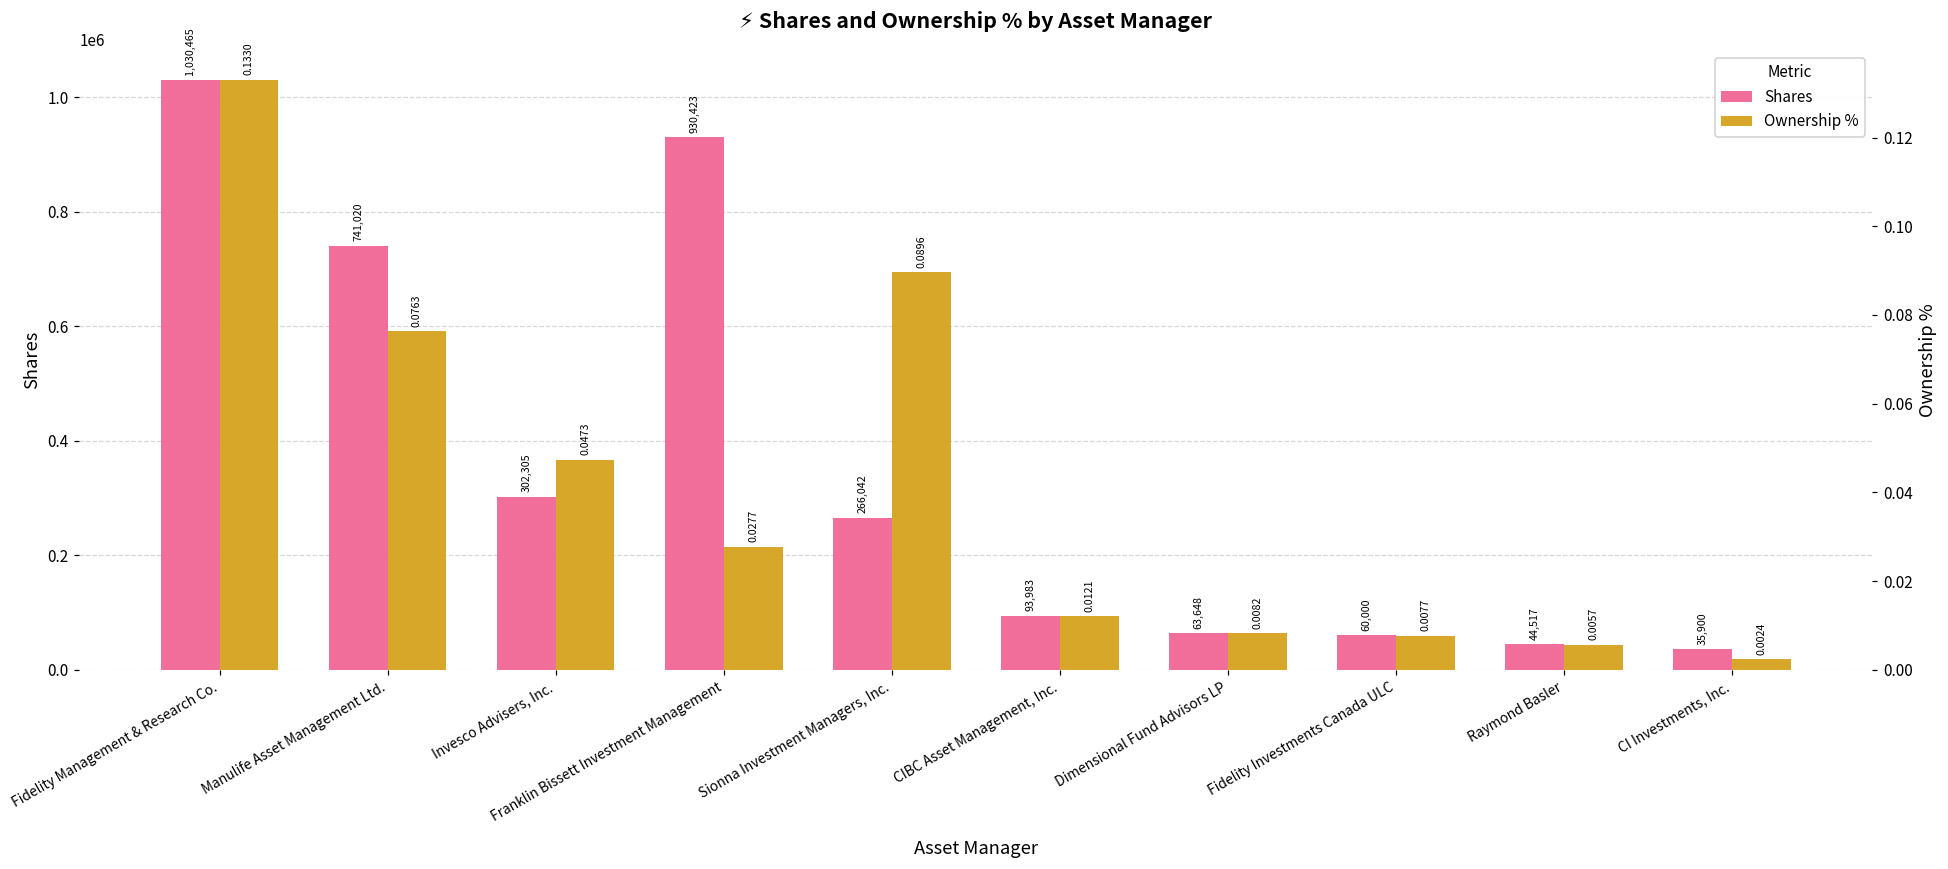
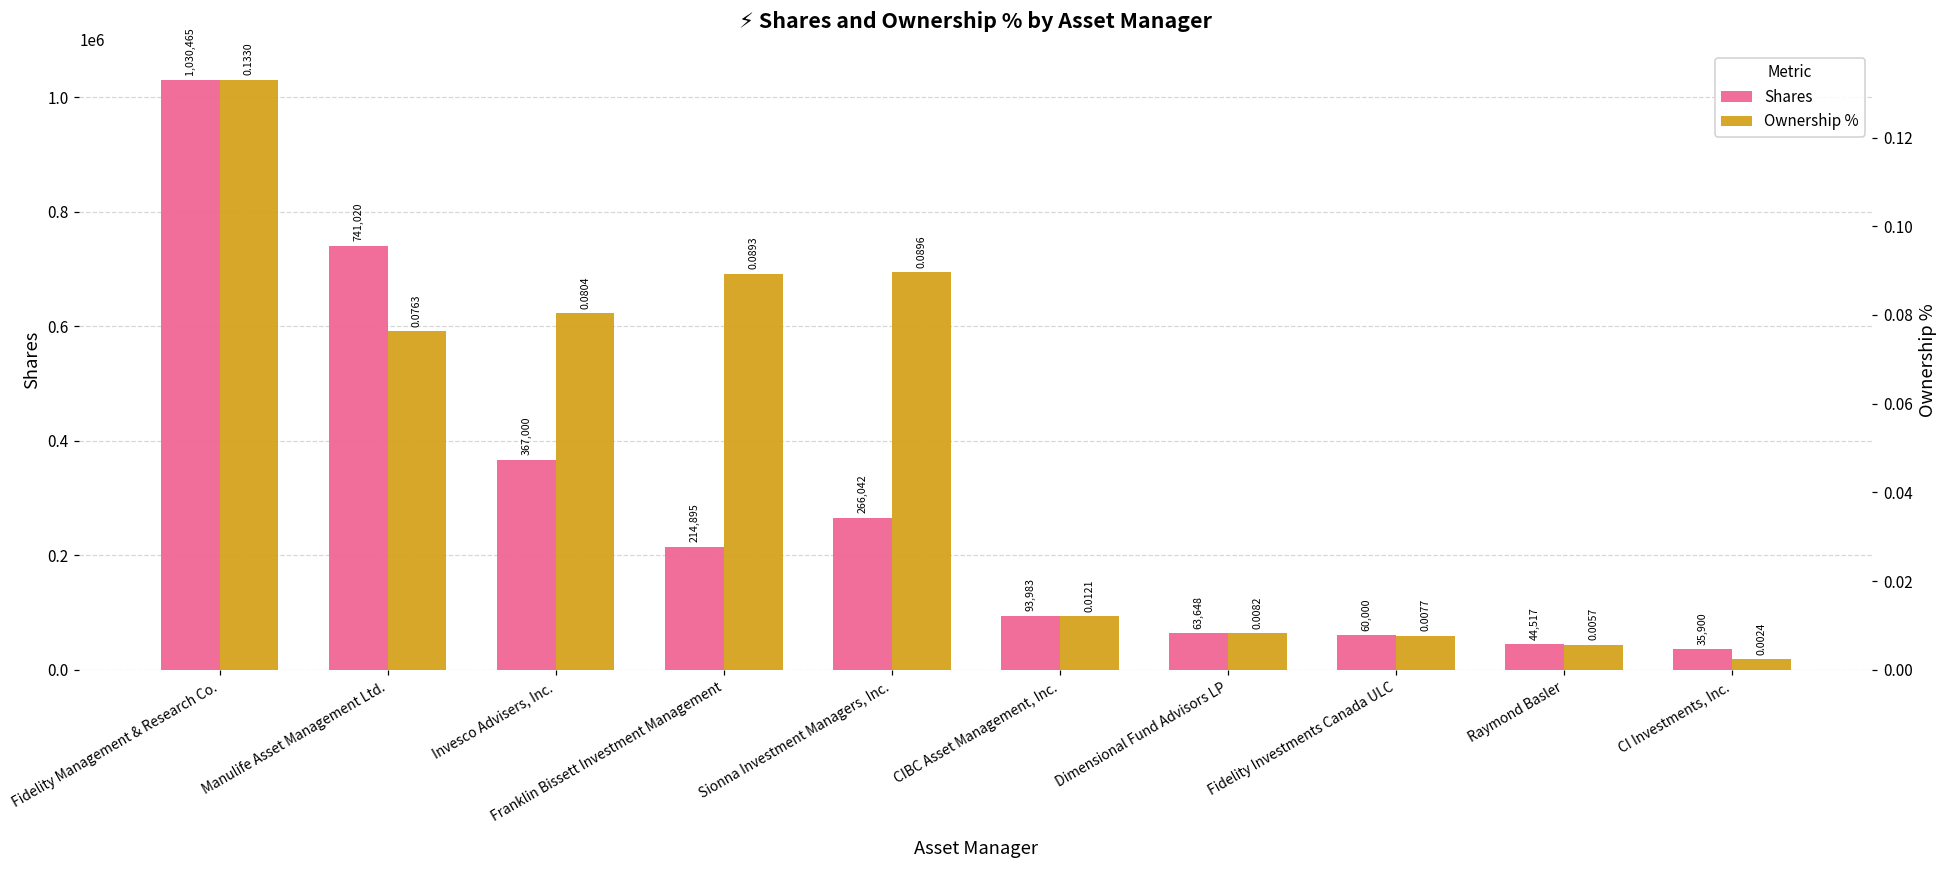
Shares, Invesco Advisers, Inc.: 302,305 -> 367,000
Shares, Franklin Bissett Investment Management: 930,423 -> 214,895
Ownership %, Invesco Advisers, Inc.: 0.0473 -> 0.0804
Ownership %, Franklin Bissett Investment Management: 0.0277 -> 0.0893
